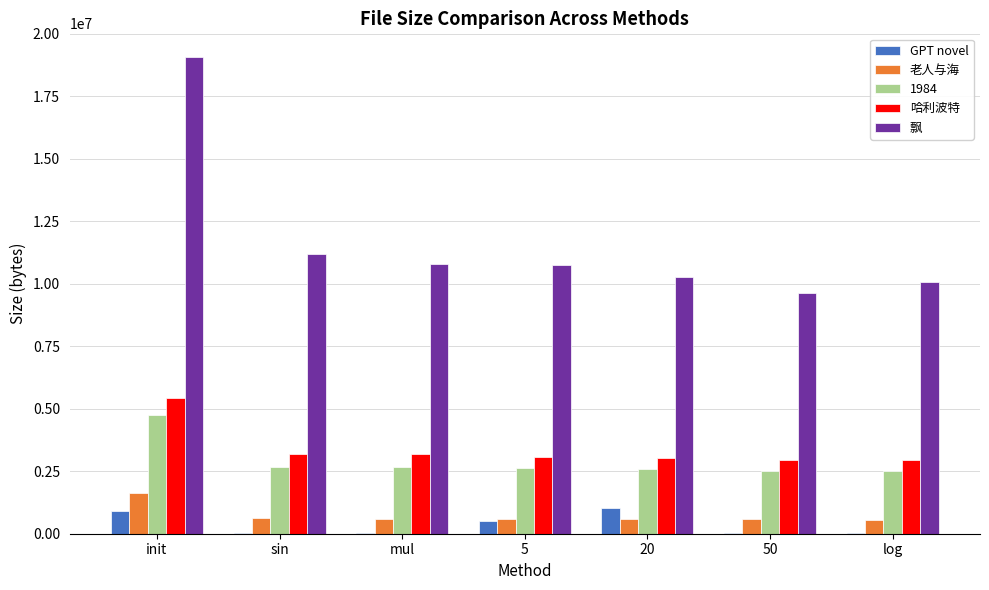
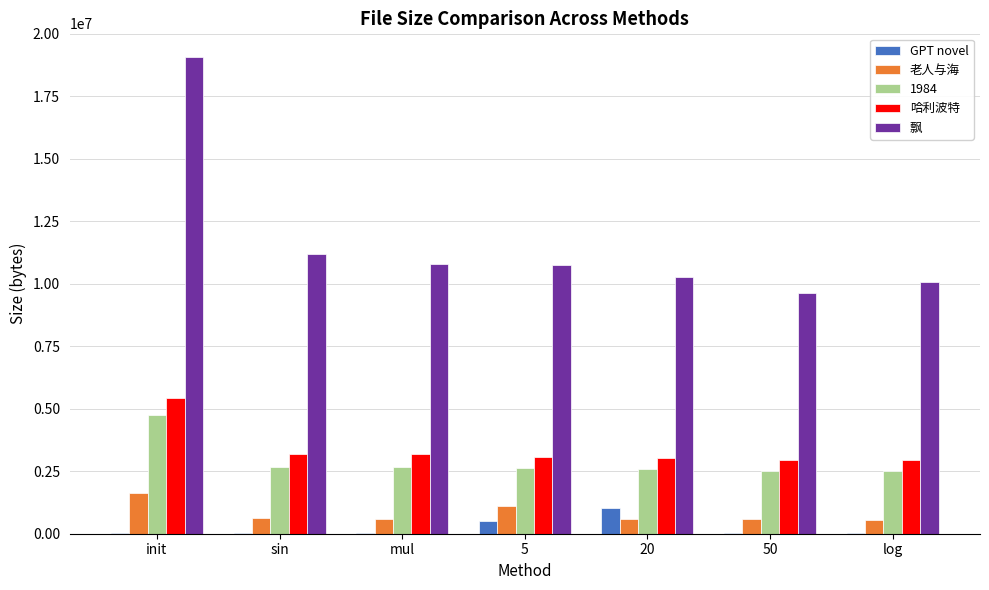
GPT novel, init: 900000 -> 0
老人与海, 5: 600000 -> 1100000
